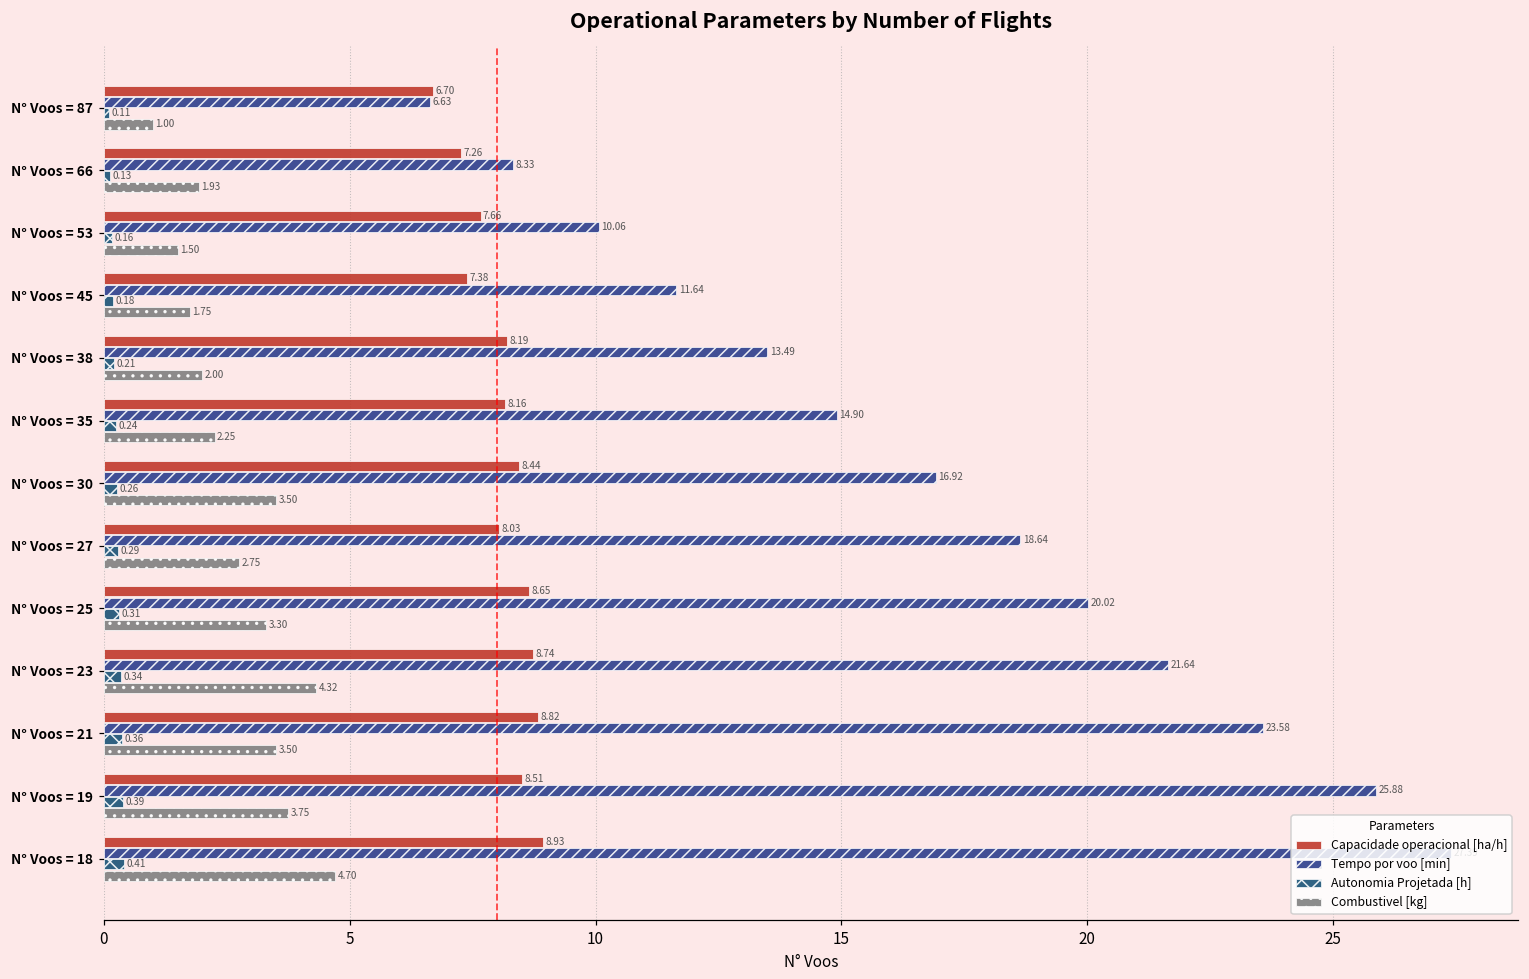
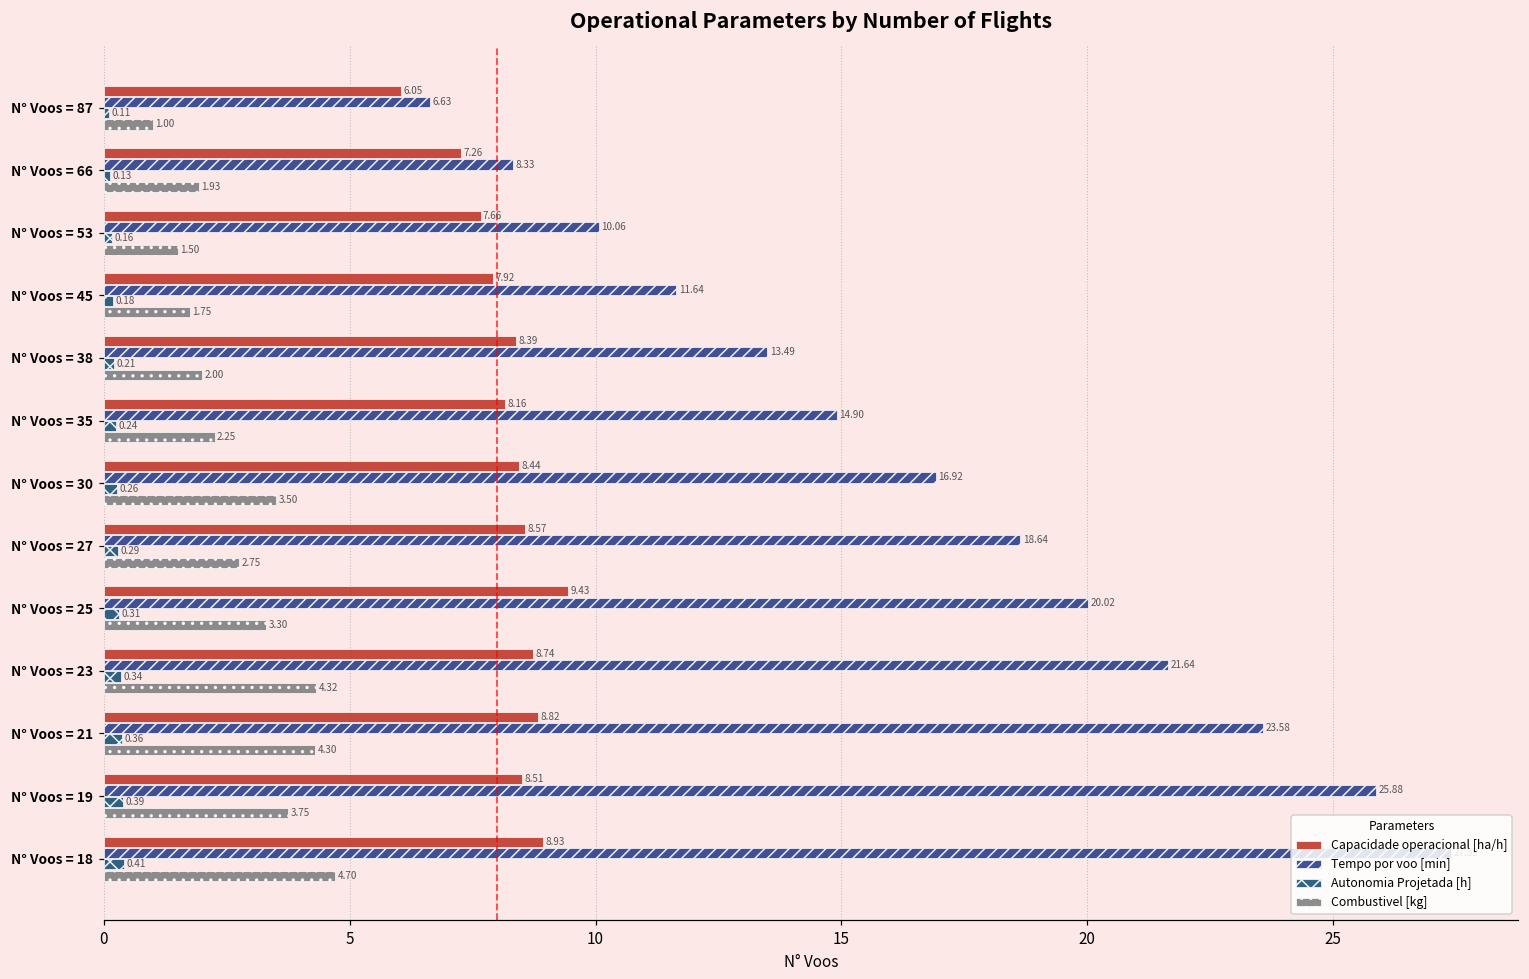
Capacidade operacional [ha/h], N° Voos = 87: 6.70 -> 6.05
Capacidade operacional [ha/h], N° Voos = 45: 7.38 -> 7.92
Capacidade operacional [ha/h], N° Voos = 38: 8.19 -> 8.39
Capacidade operacional [ha/h], N° Voos = 27: 8.03 -> 8.57
Capacidade operacional [ha/h], N° Voos = 25: 8.65 -> 9.43
Combustivel [kg], N° Voos = 21: 3.50 -> 4.30
